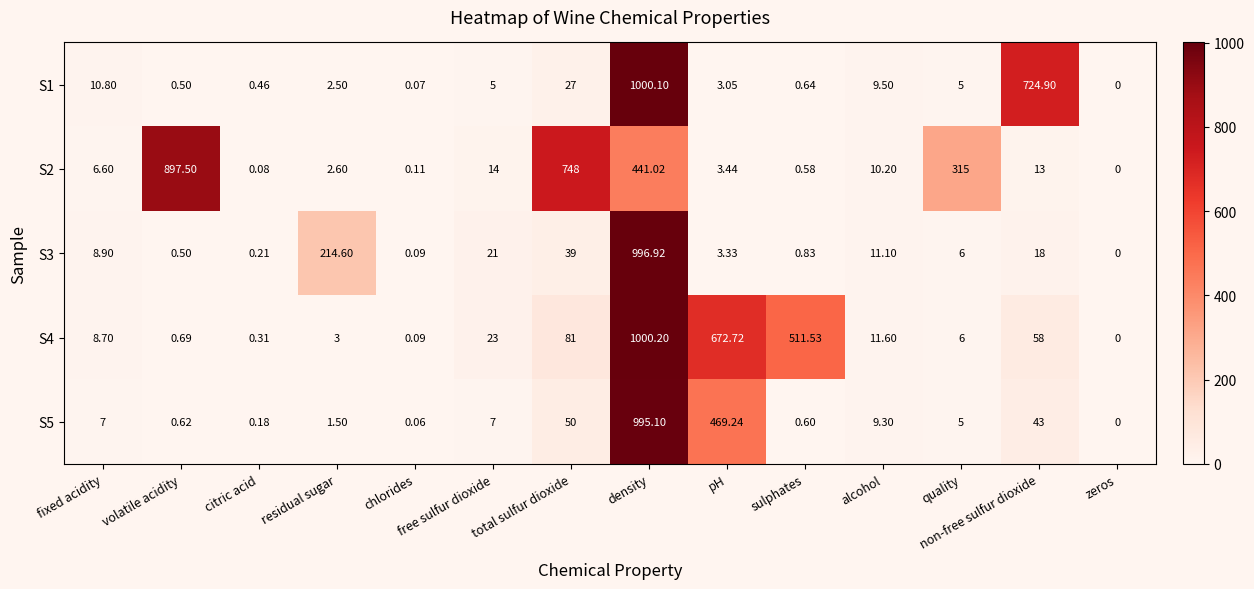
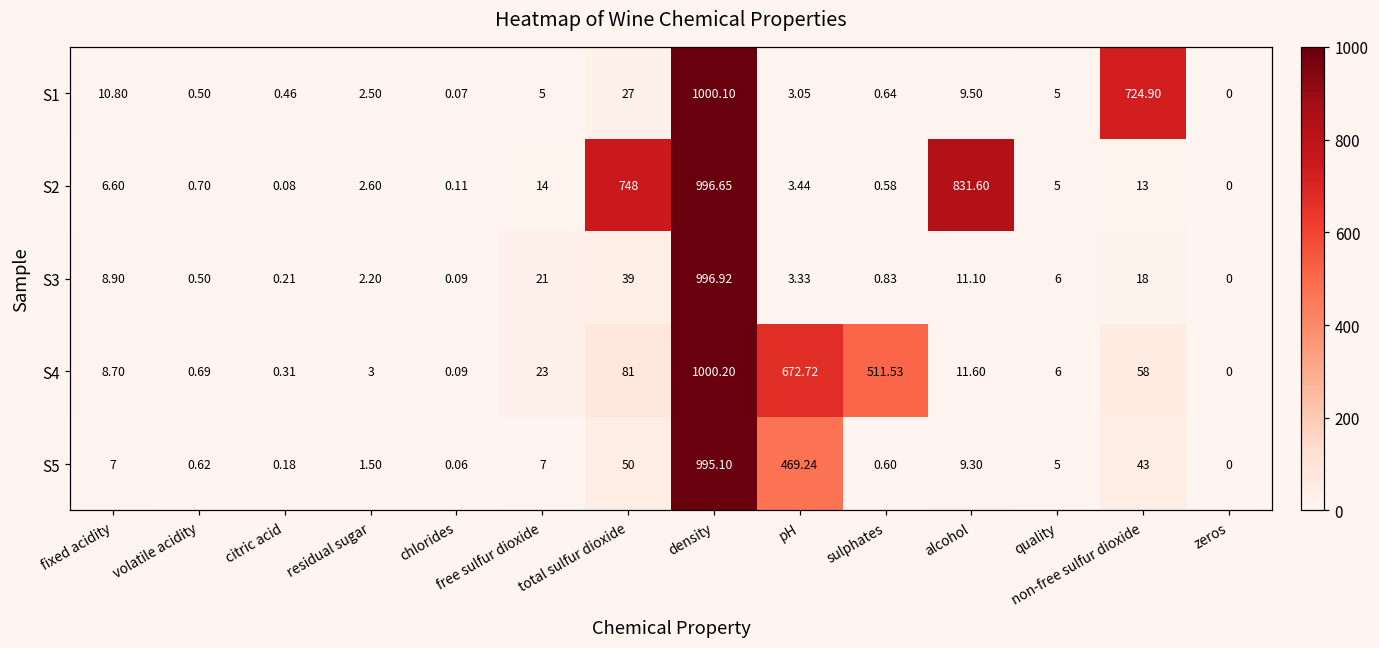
S2, volatile acidity: 897.50 -> 0.70
S2, density: 441.02 -> 996.65
S2, alcohol: 10.20 -> 831.60
S2, quality: 315 -> 5
S3, residual sugar: 214.60 -> 2.20
